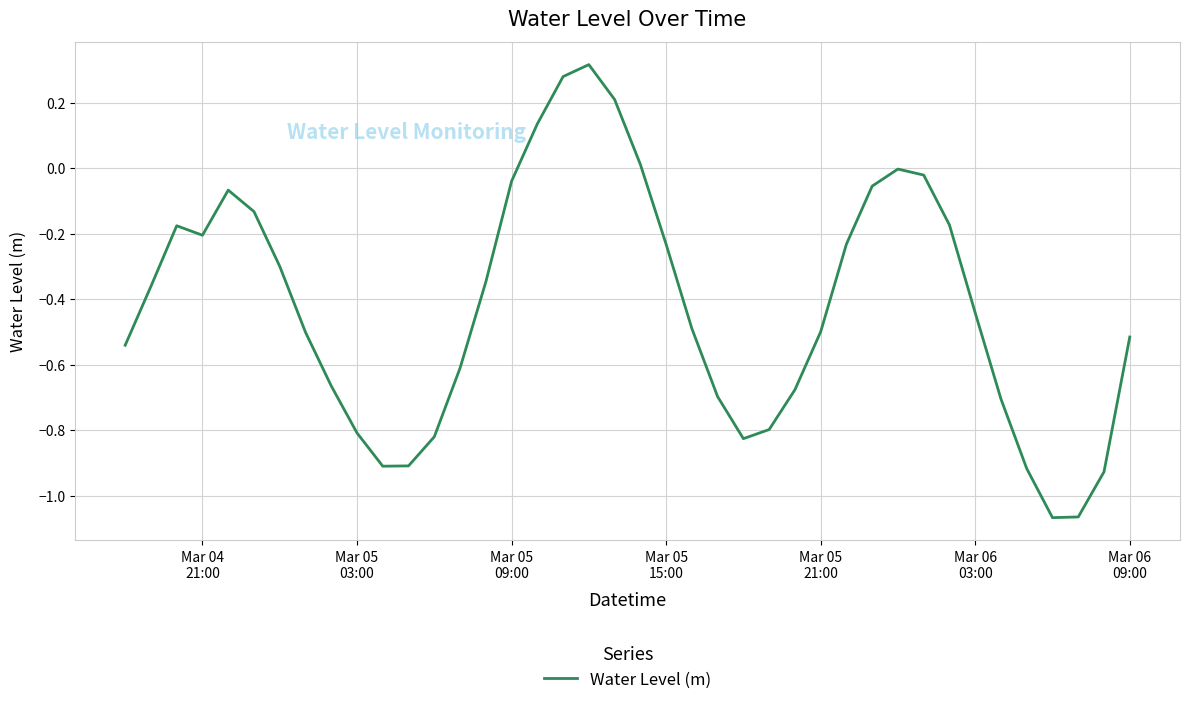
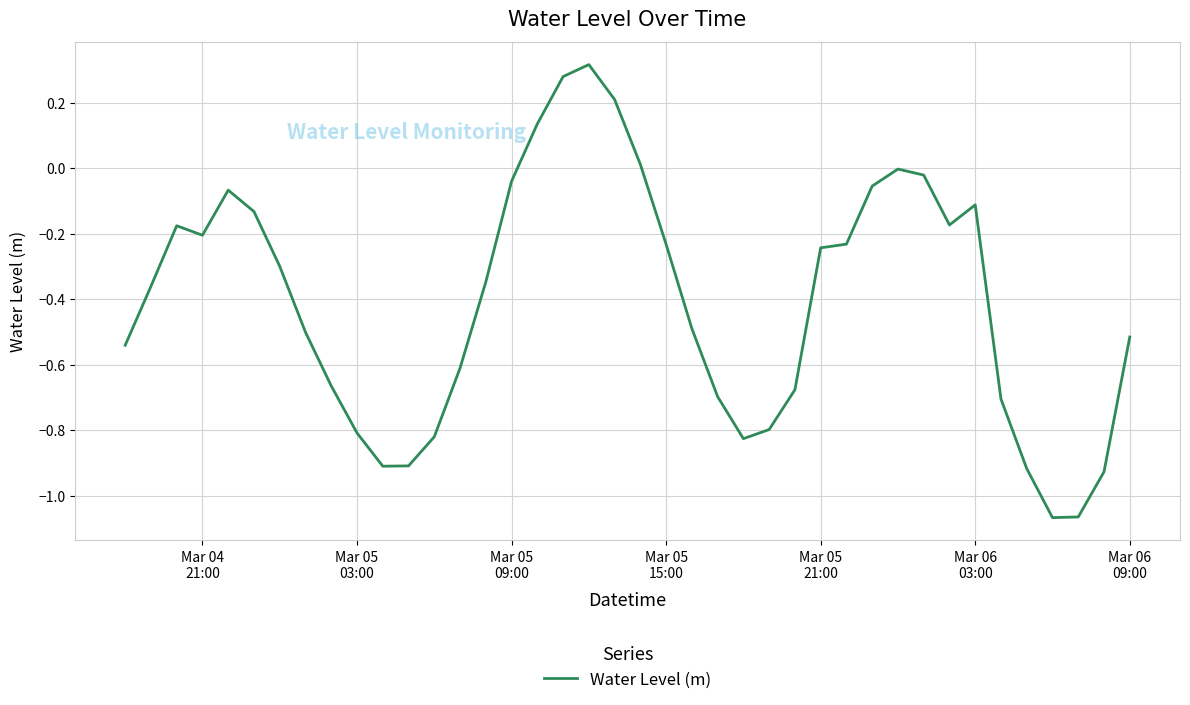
Mar 05 21:00: -0.50 -> -0.24
Mar 06 03:00: -0.44 -> -0.11
